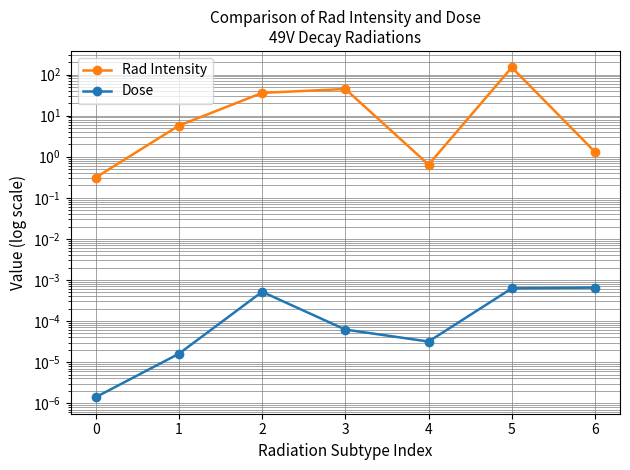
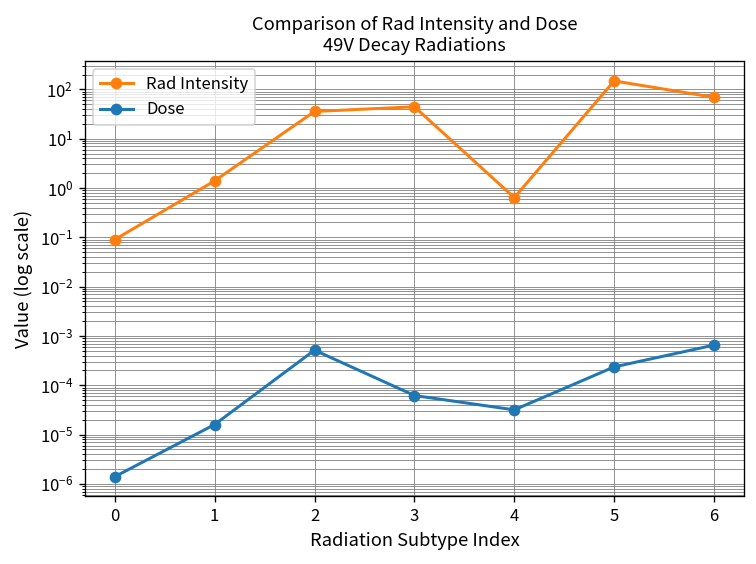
Rad Intensity, 0: 0.3 -> 0.09
Rad Intensity, 1: 6 -> 1.4
Dose, 5: 0.0006 -> 0.0002
Rad Intensity, 6: 1.3 -> 70
